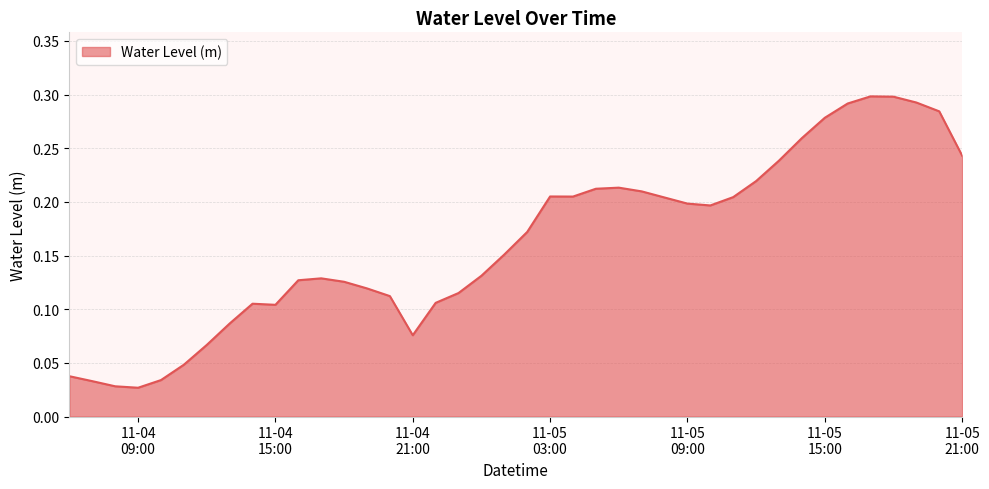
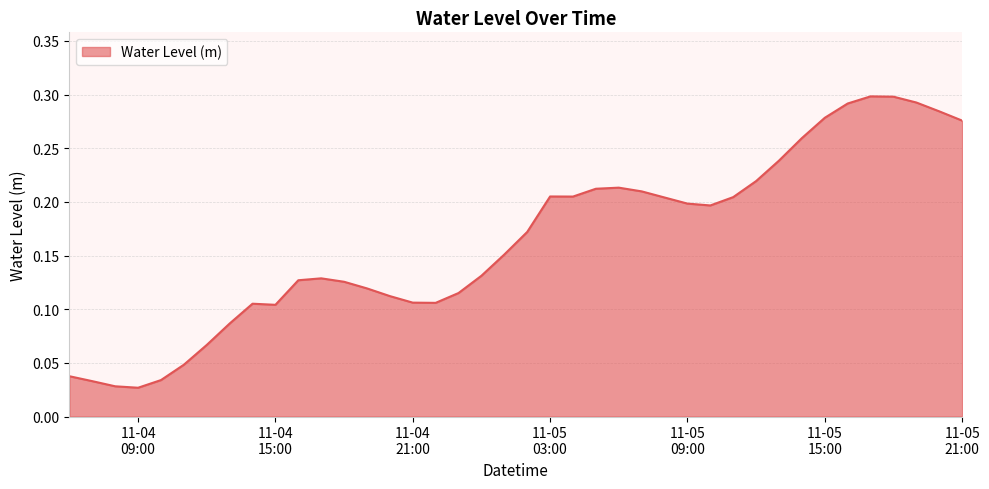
11-04 21:00: 0.076 -> 0.106
11-05 21:00: 0.243 -> 0.276
